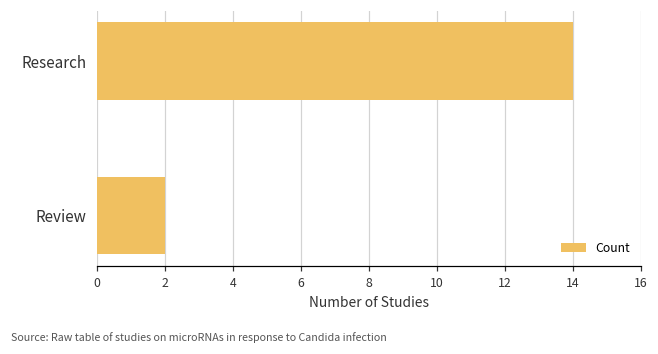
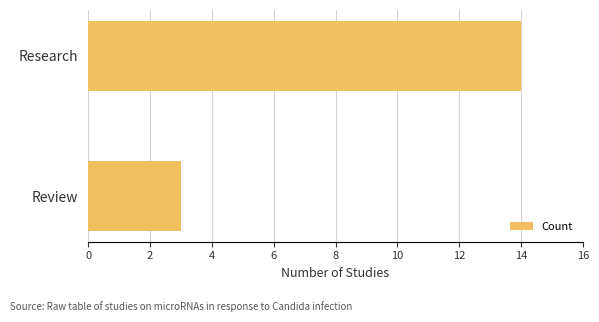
Review: 2 -> 3
